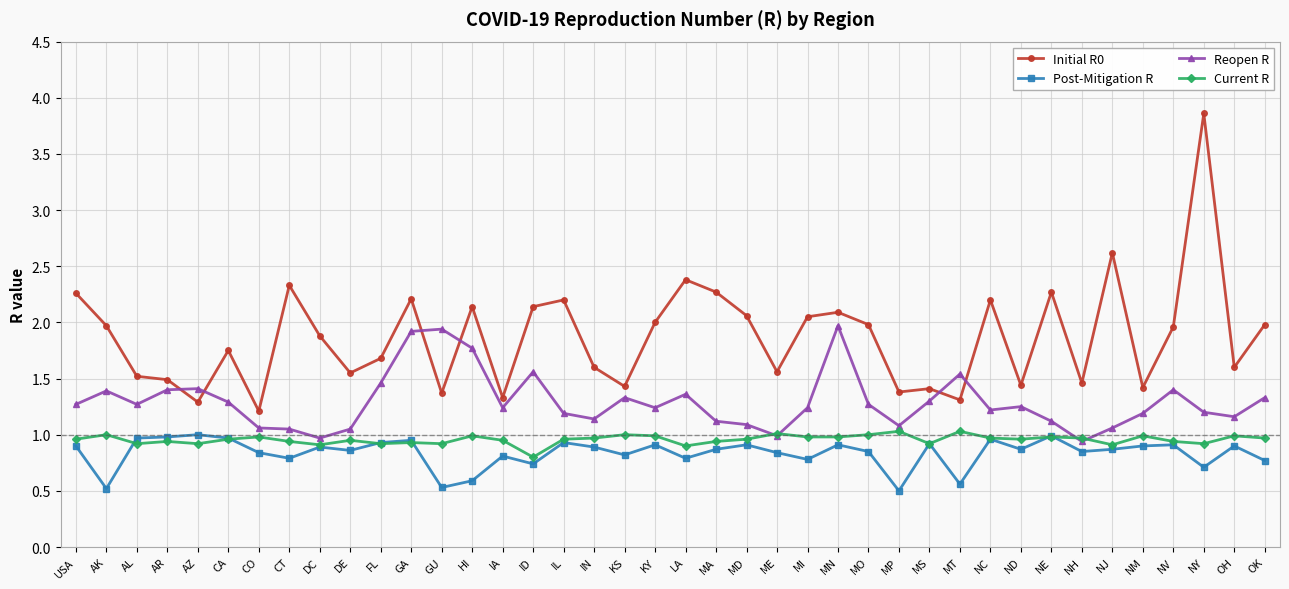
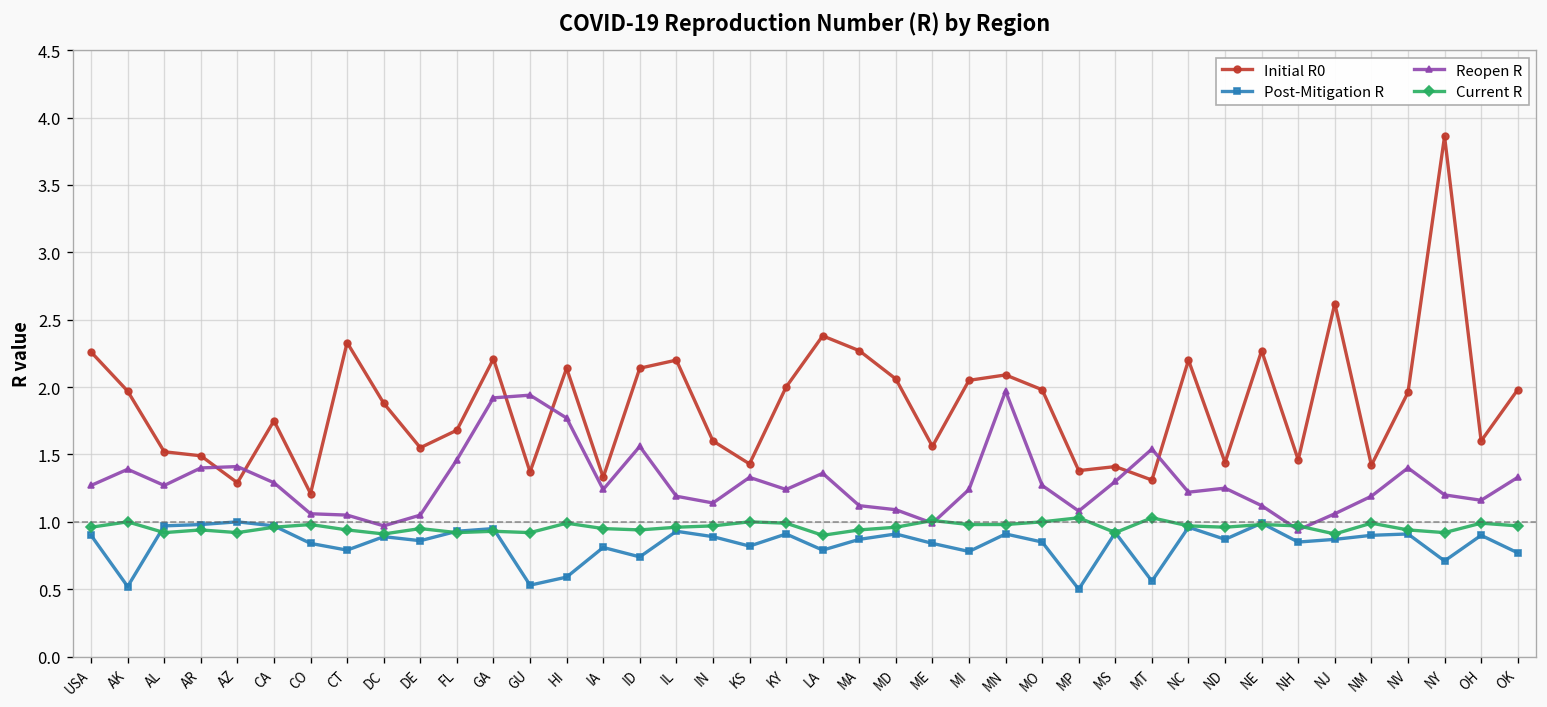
Current R, ID: 0.80 -> 0.94
